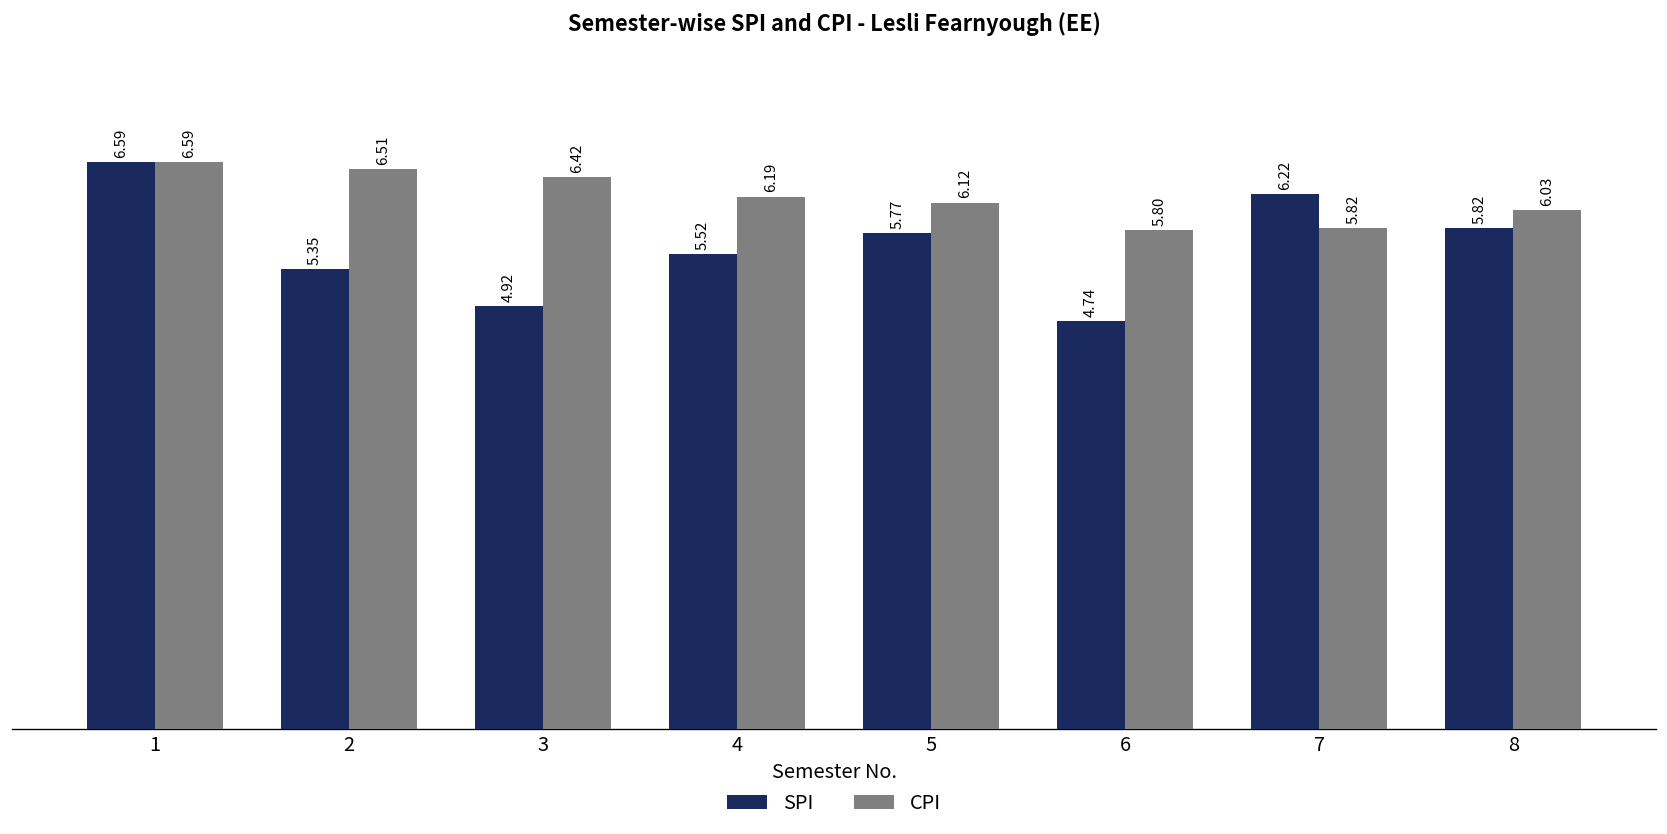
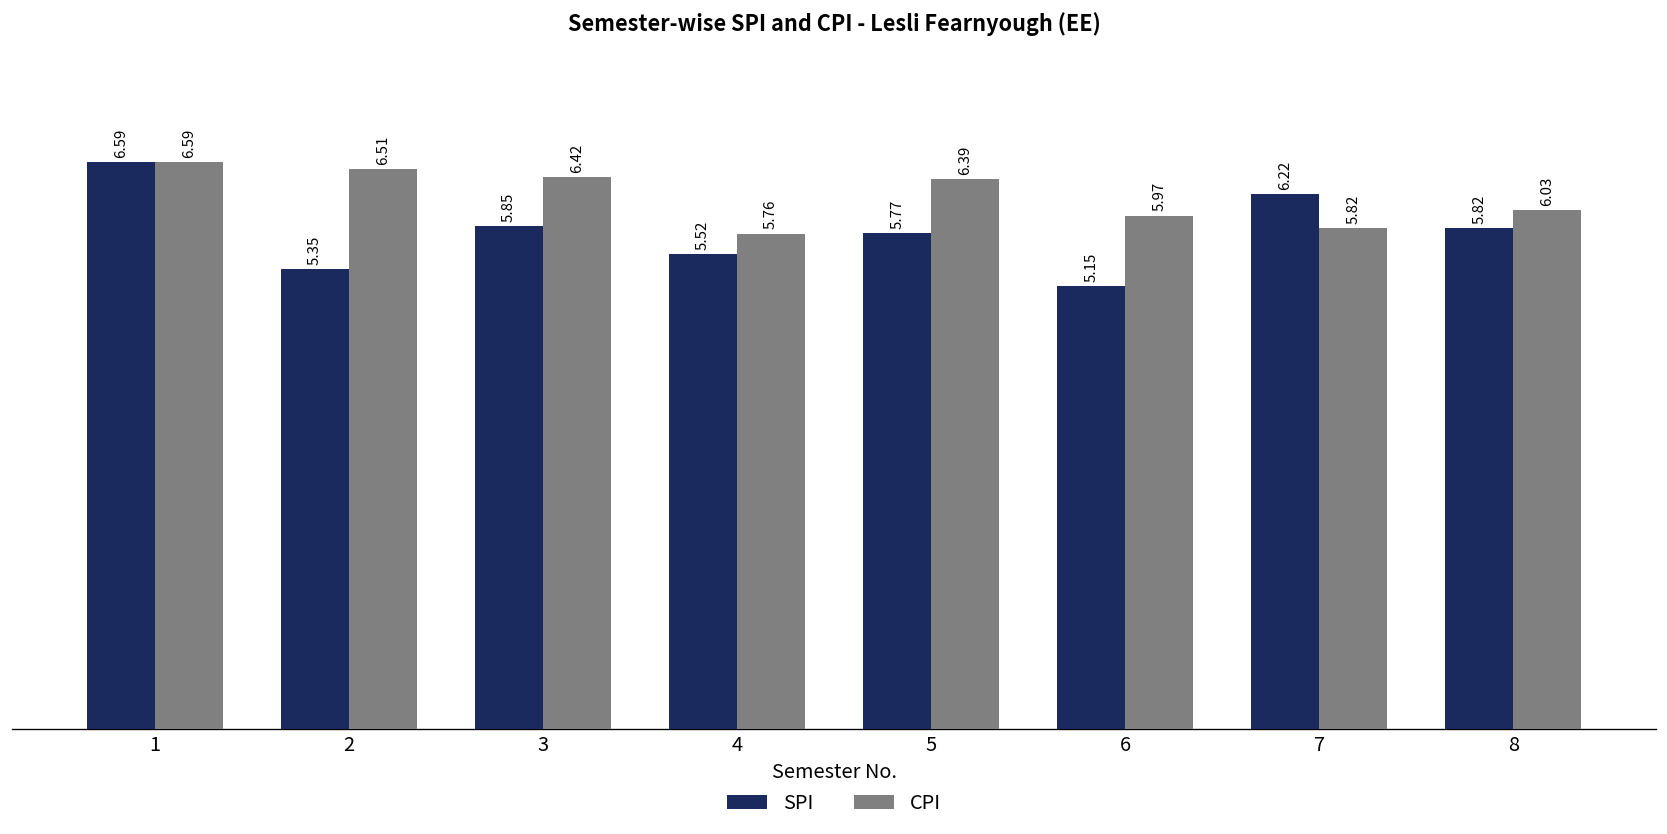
SPI, 3: 4.92 -> 5.85
CPI, 4: 6.19 -> 5.76
CPI, 5: 6.12 -> 6.39
SPI, 6: 4.74 -> 5.15
CPI, 6: 5.80 -> 5.97
